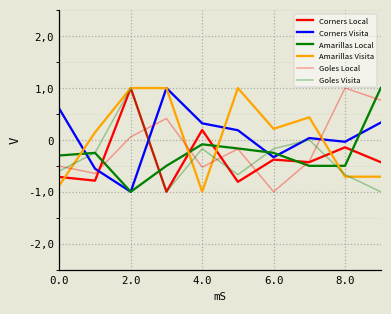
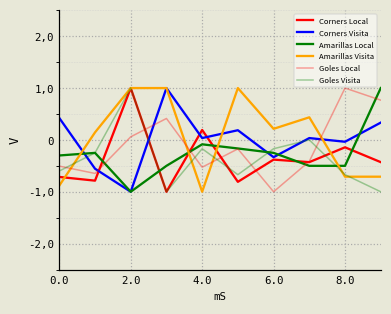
Corners Visita, 0.0: 6 -> 4
Corners Visita, 4.0: 3 -> 0
